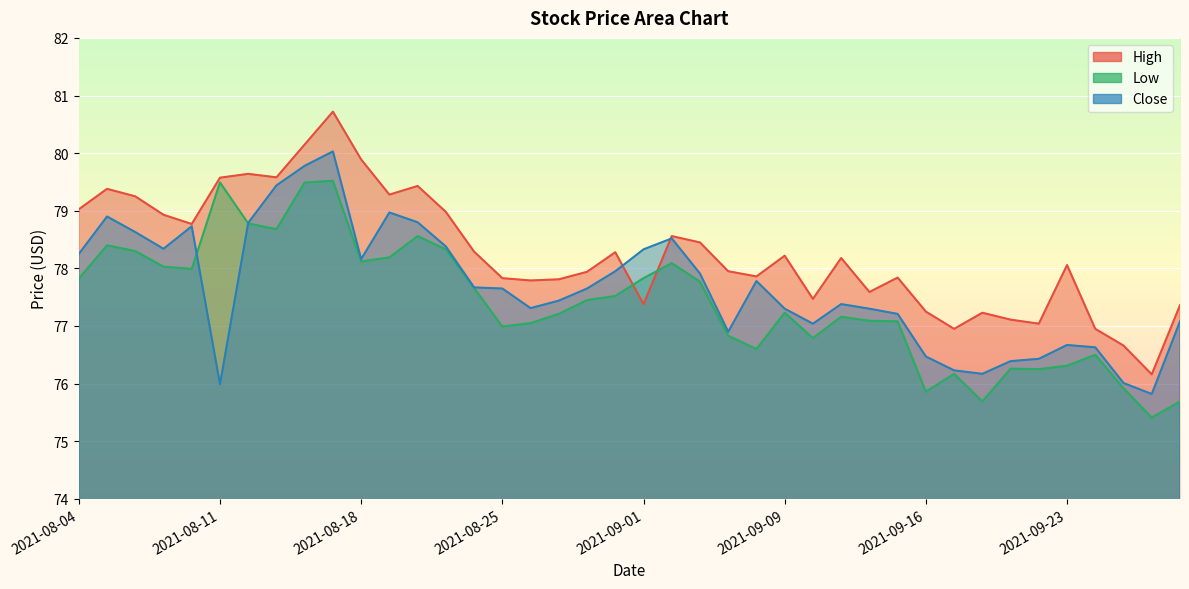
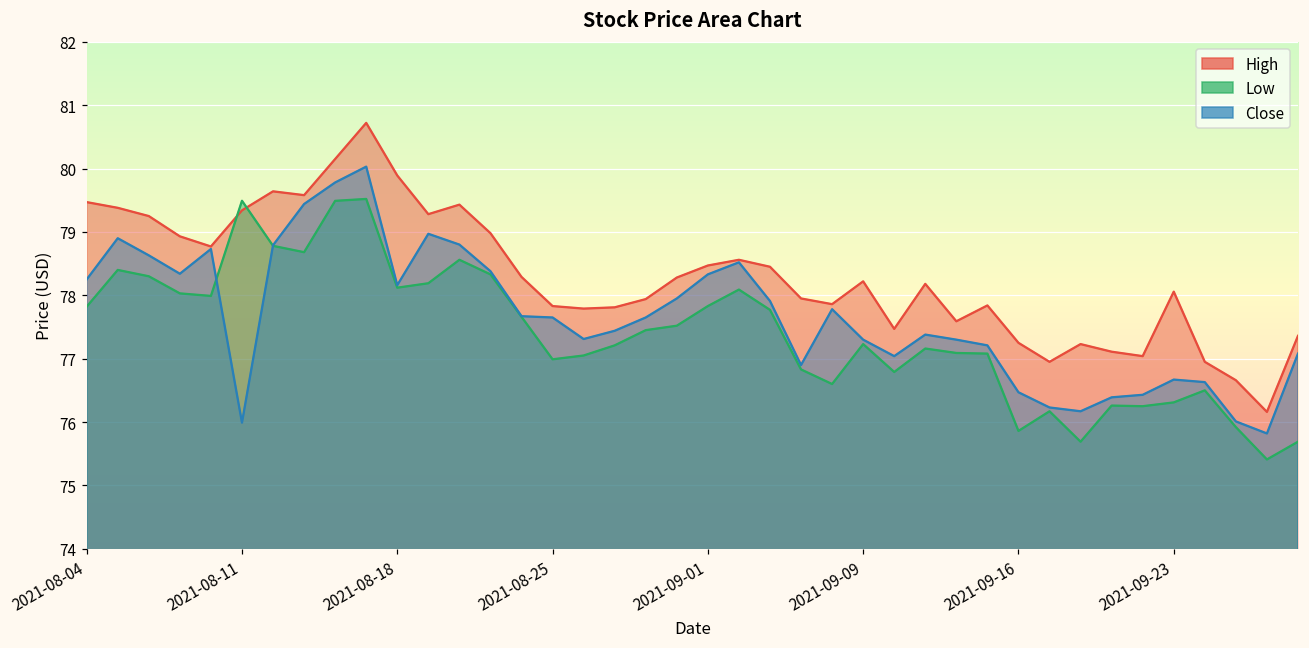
High, 2021-08-04: 79.0 -> 79.5
High, 2021-08-11: 79.6 -> 79.3
High, 2021-09-01: 77.4 -> 78.5
